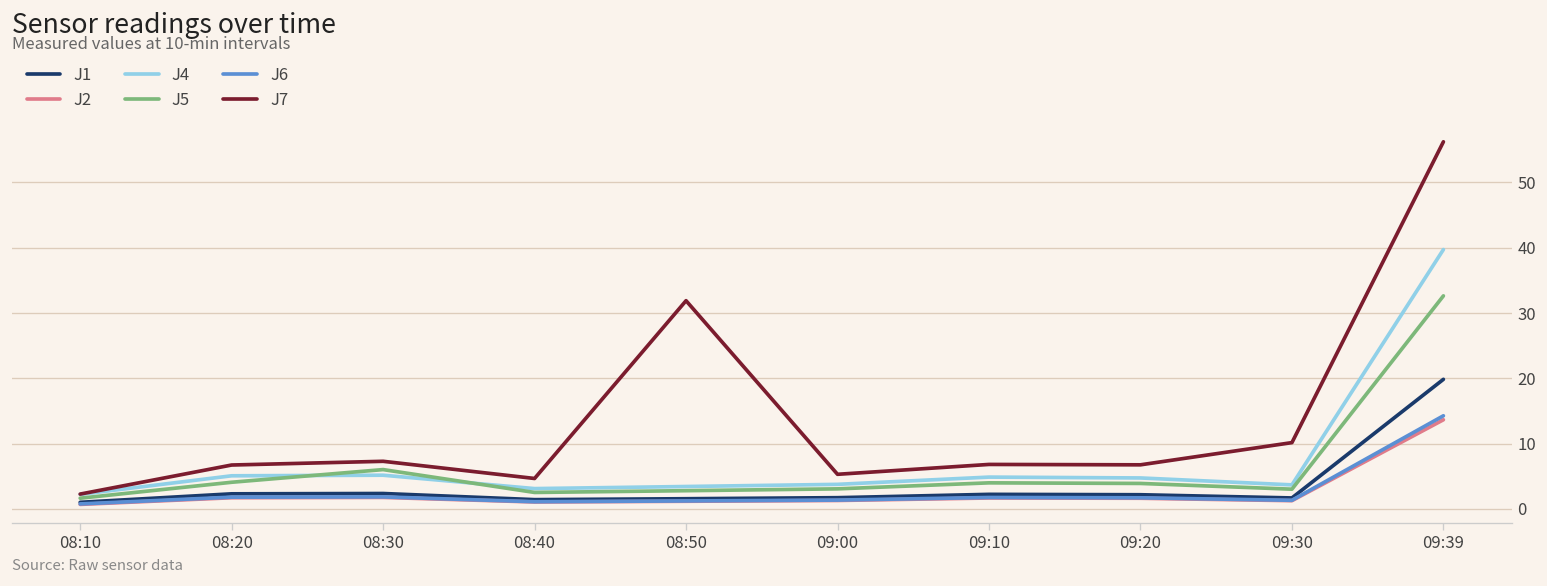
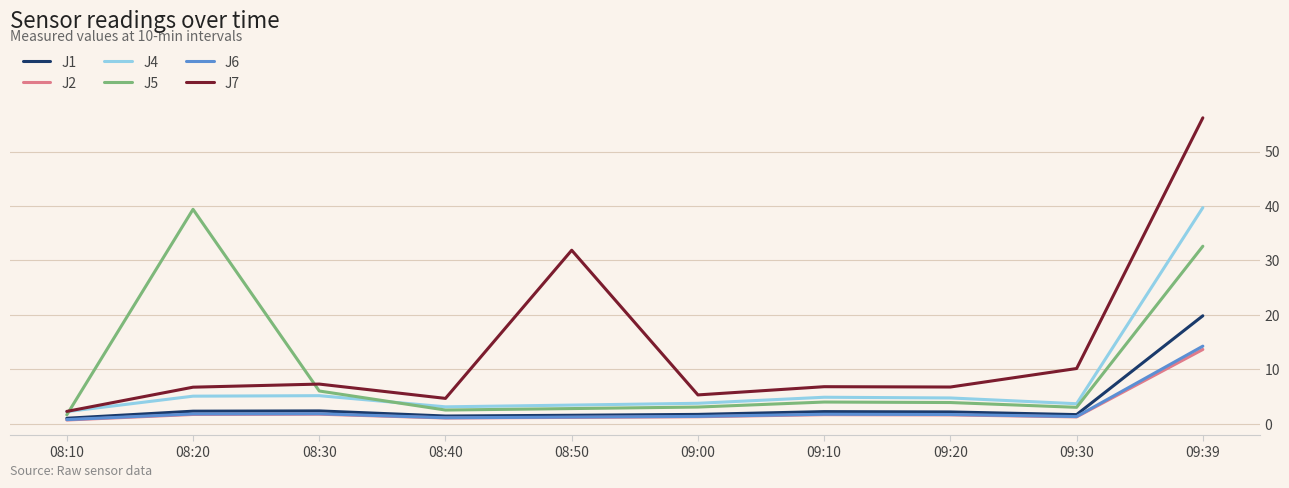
J5, 08:20: 4 -> 39
